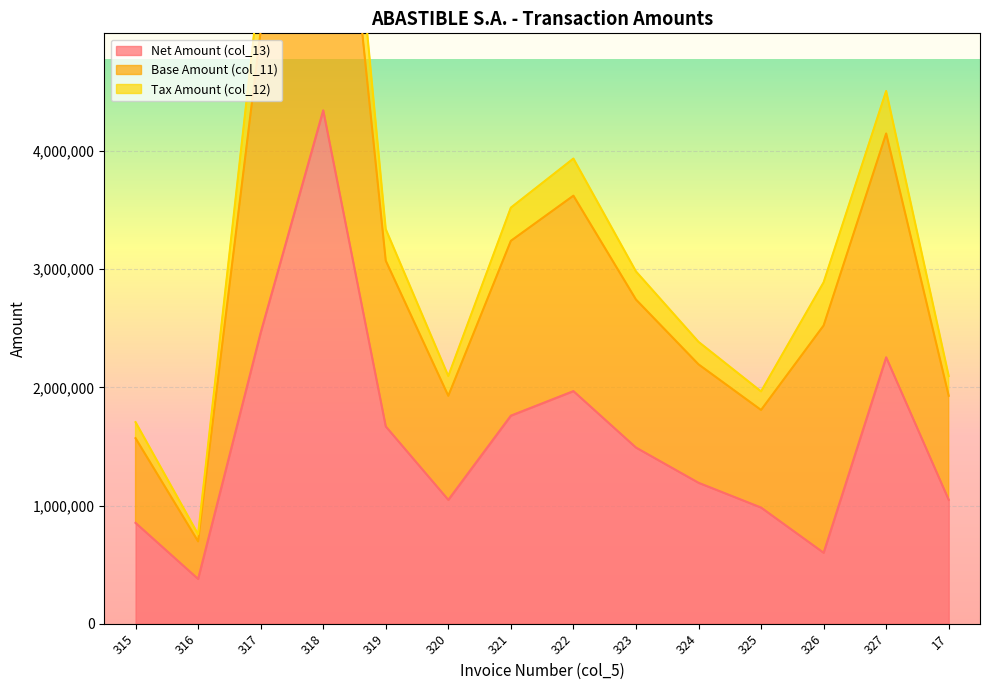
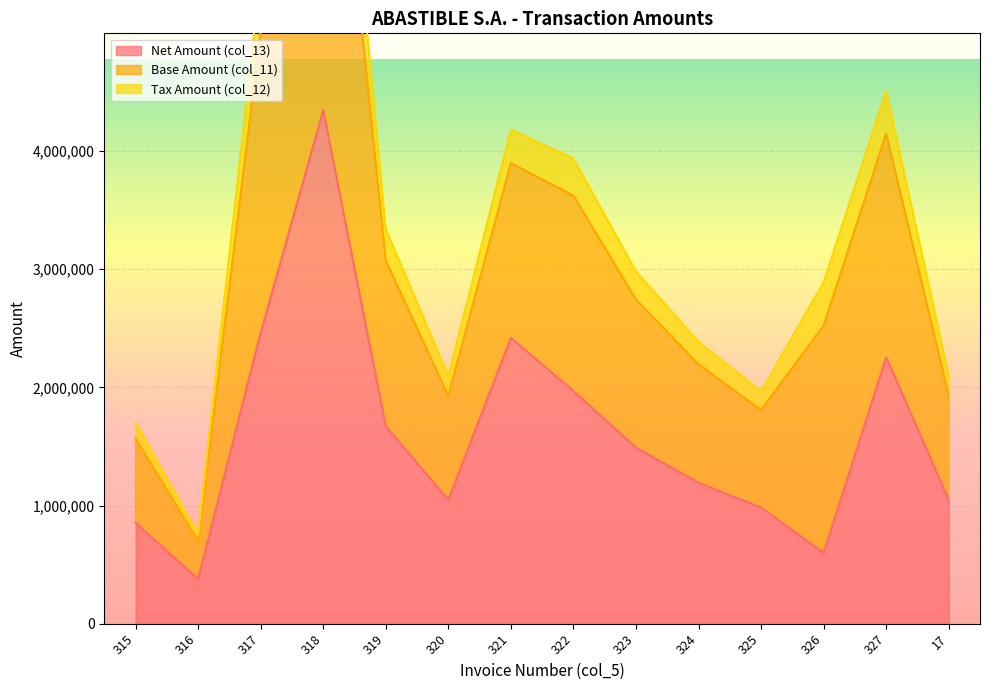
Net Amount (col_13), 321: 1,760,000 -> 2,420,000
